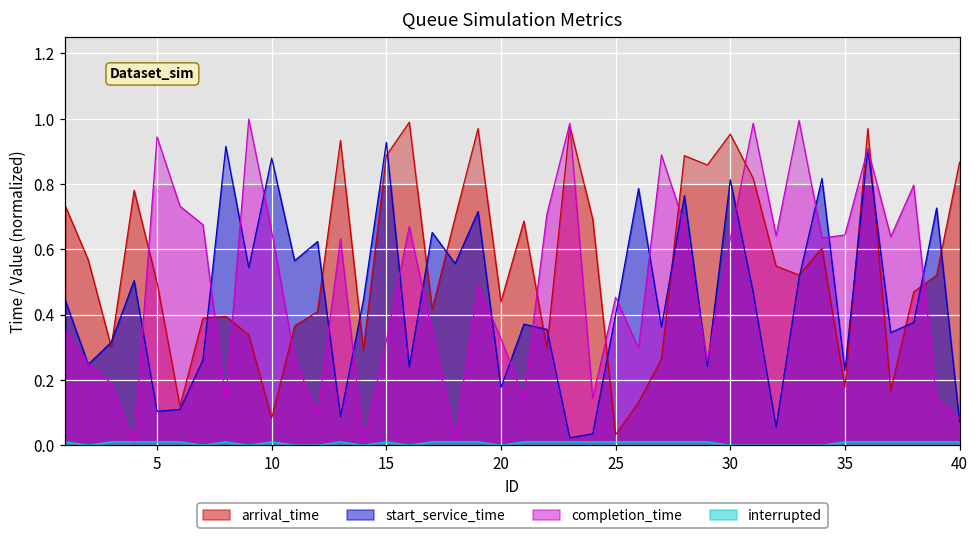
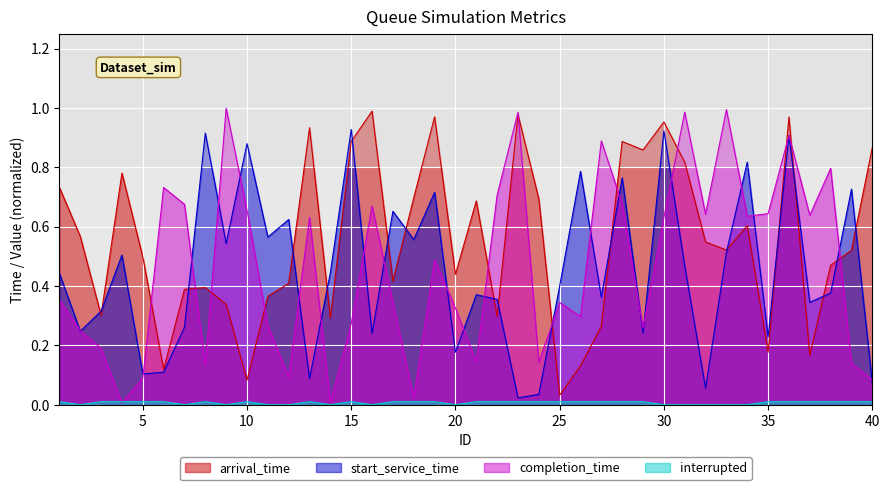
completion_time, 5: 0.94 -> 0.09
completion_time, 15: 0.32 -> 0.27
completion_time, 25: 0.45 -> 0.34
start_service_time, 30: 0.81 -> 0.92
